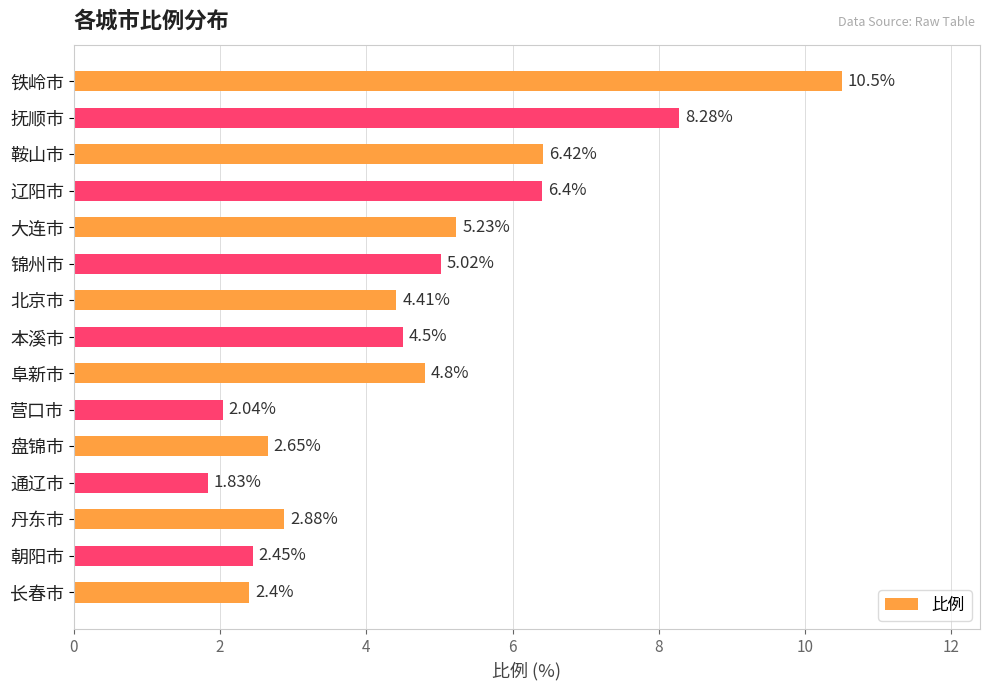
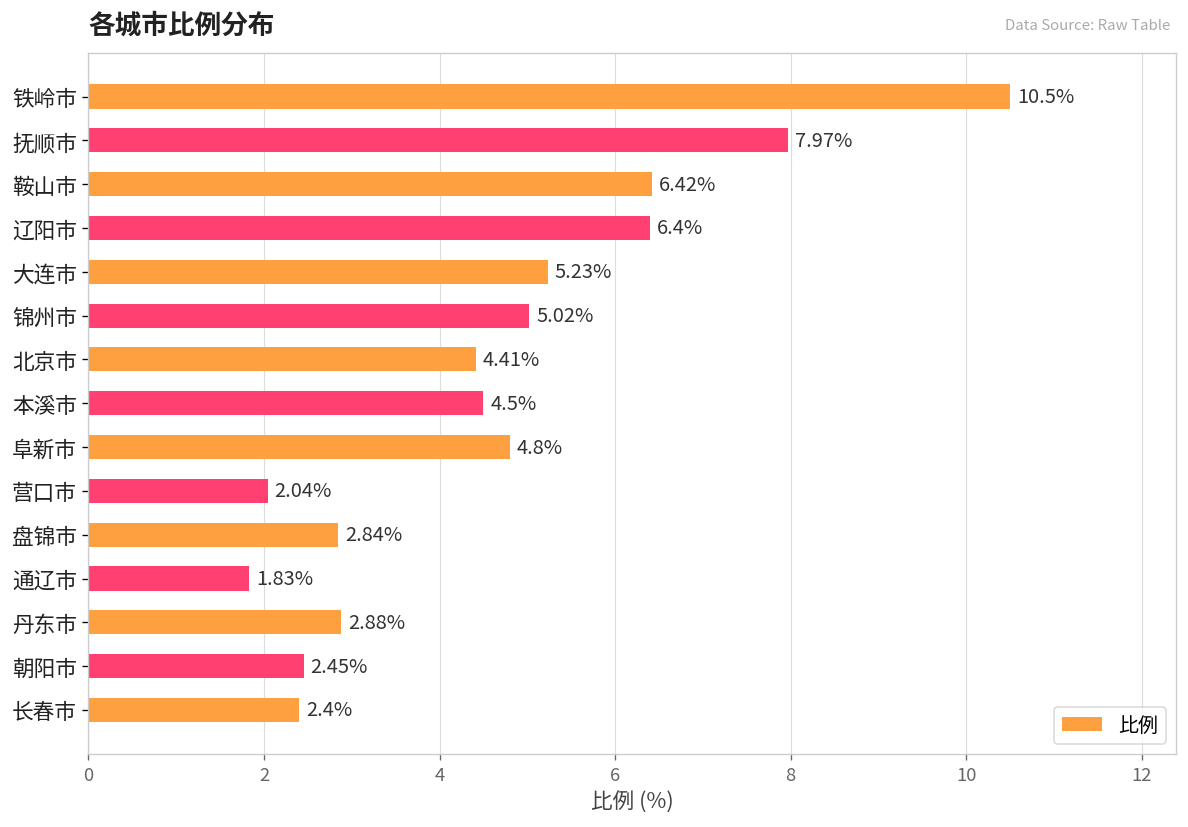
抚顺市: 8.28% -> 7.97%
盘锦市: 2.65% -> 2.84%
